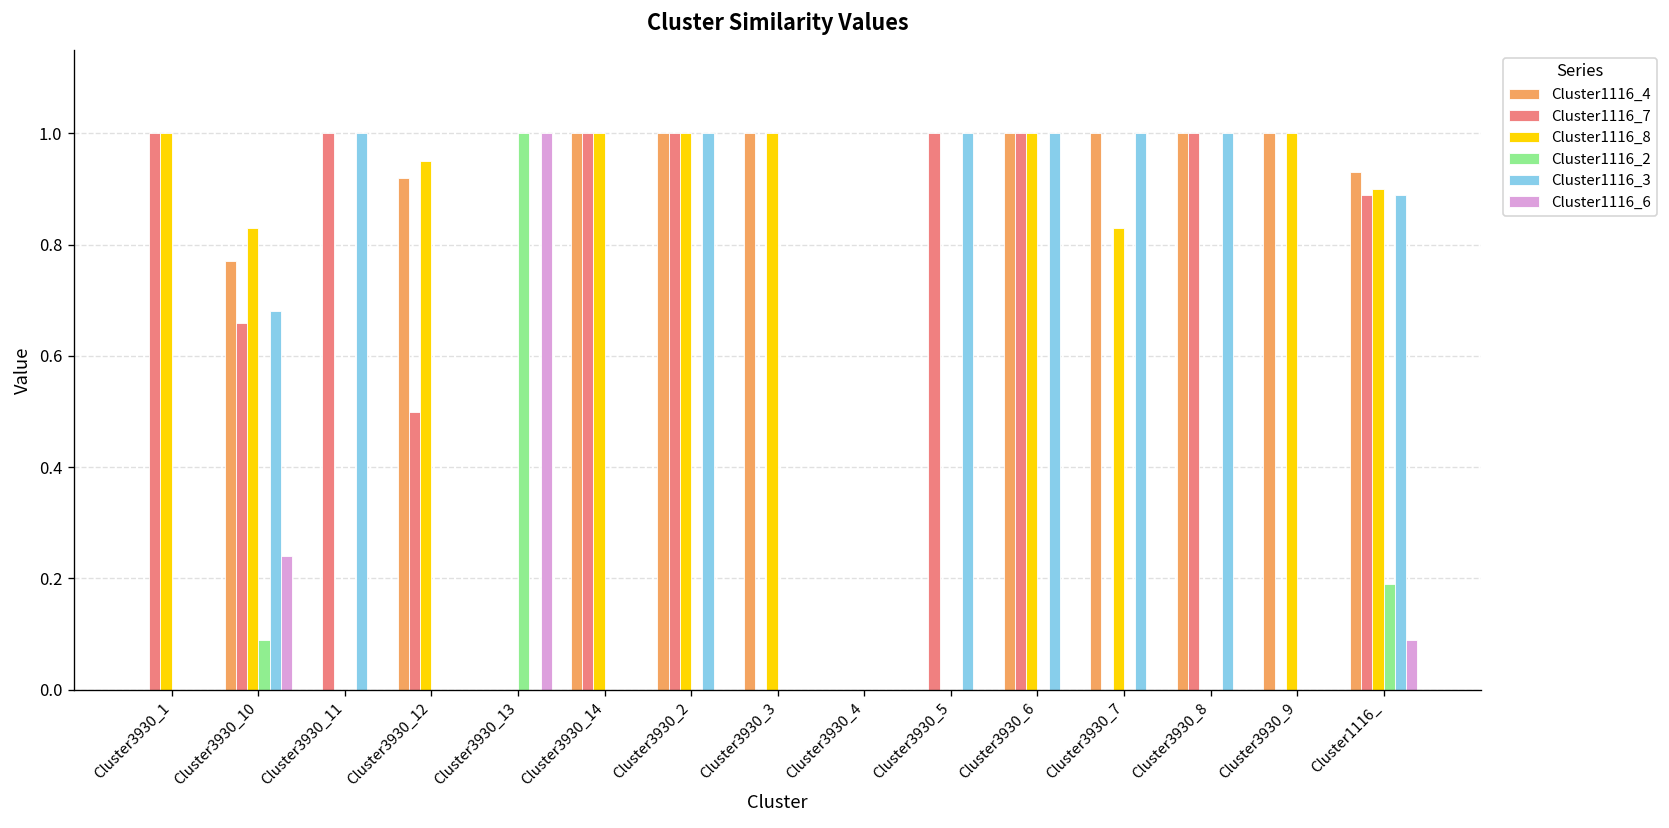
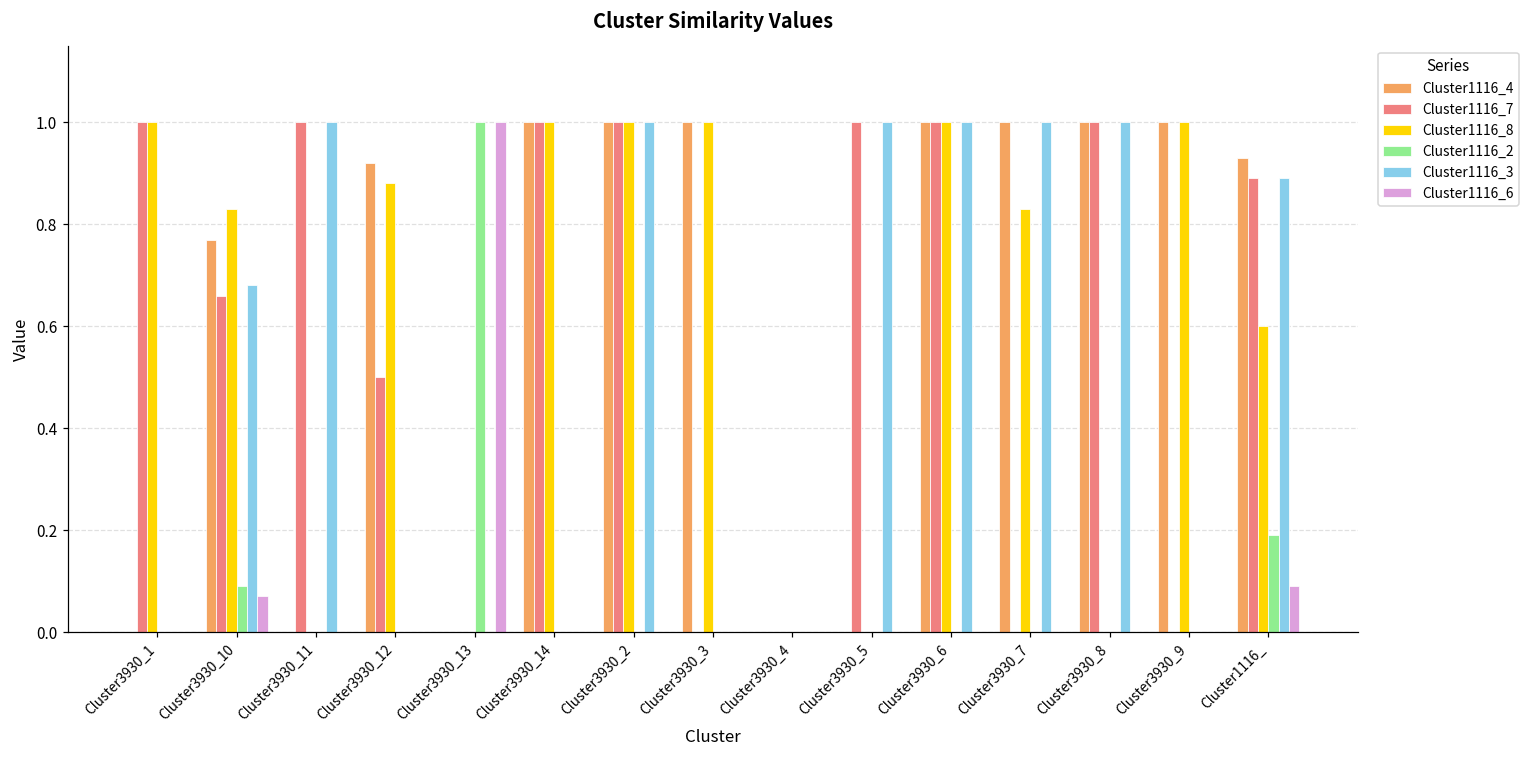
Cluster1116_6, Cluster3930_10: 0.24 -> 0.07
Cluster1116_8, Cluster3930_12: 0.95 -> 0.88
Cluster1116_8, Cluster1116_: 0.9 -> 0.6
